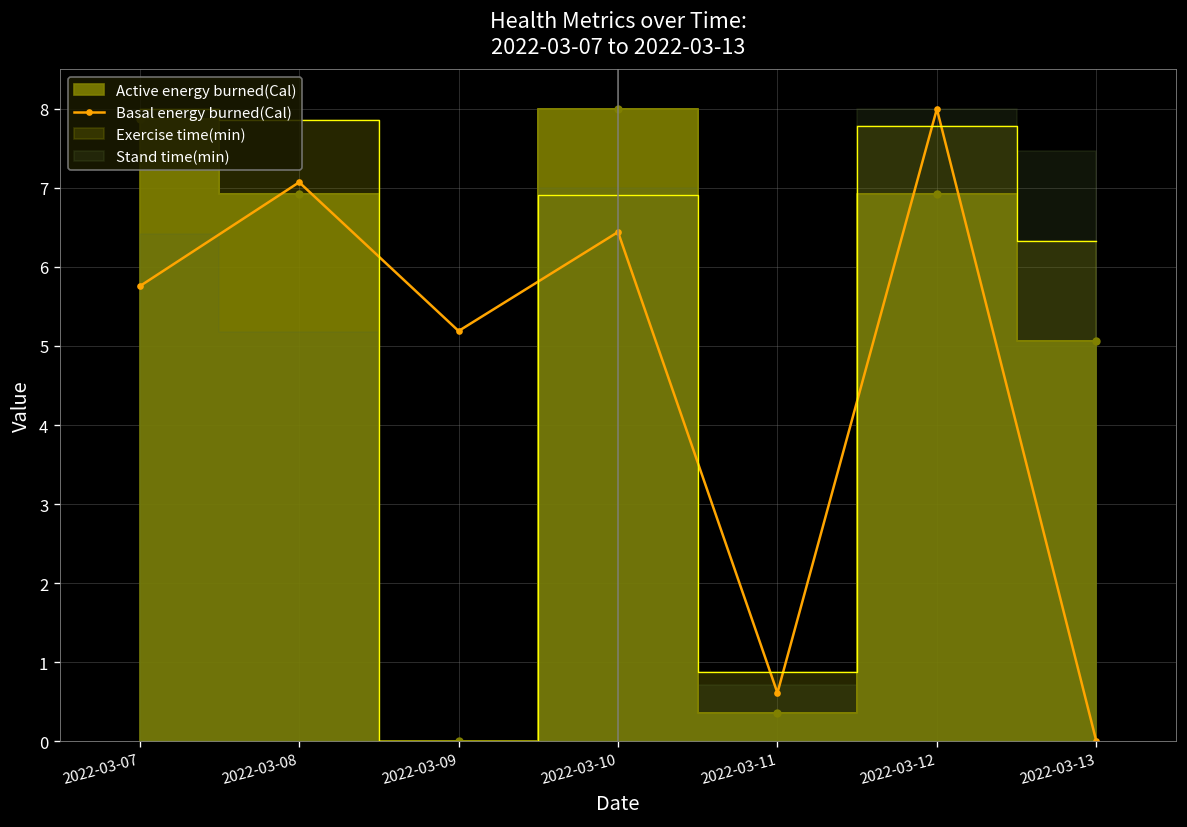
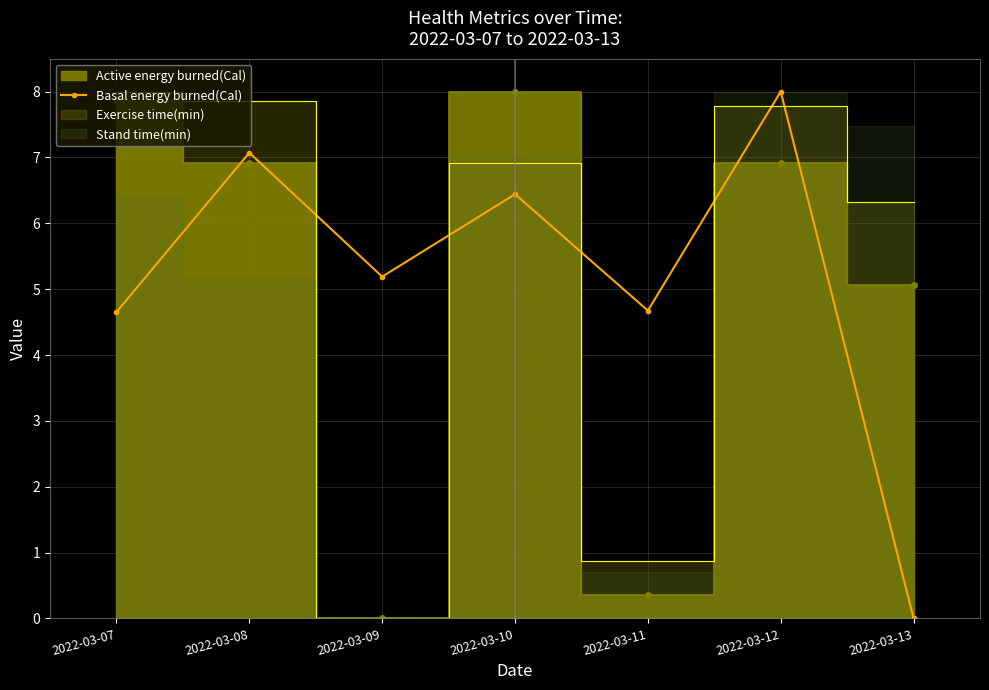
Basal energy burned(Cal), 2022-03-07: 5.8 -> 4.7
Basal energy burned(Cal), 2022-03-11: 0.6 -> 4.7
